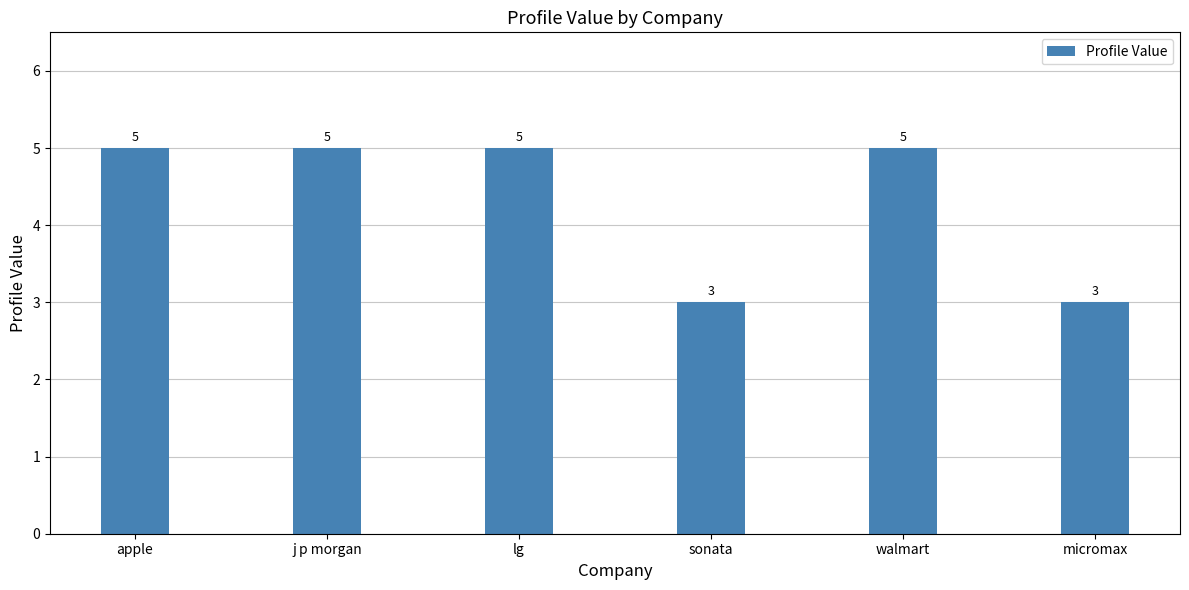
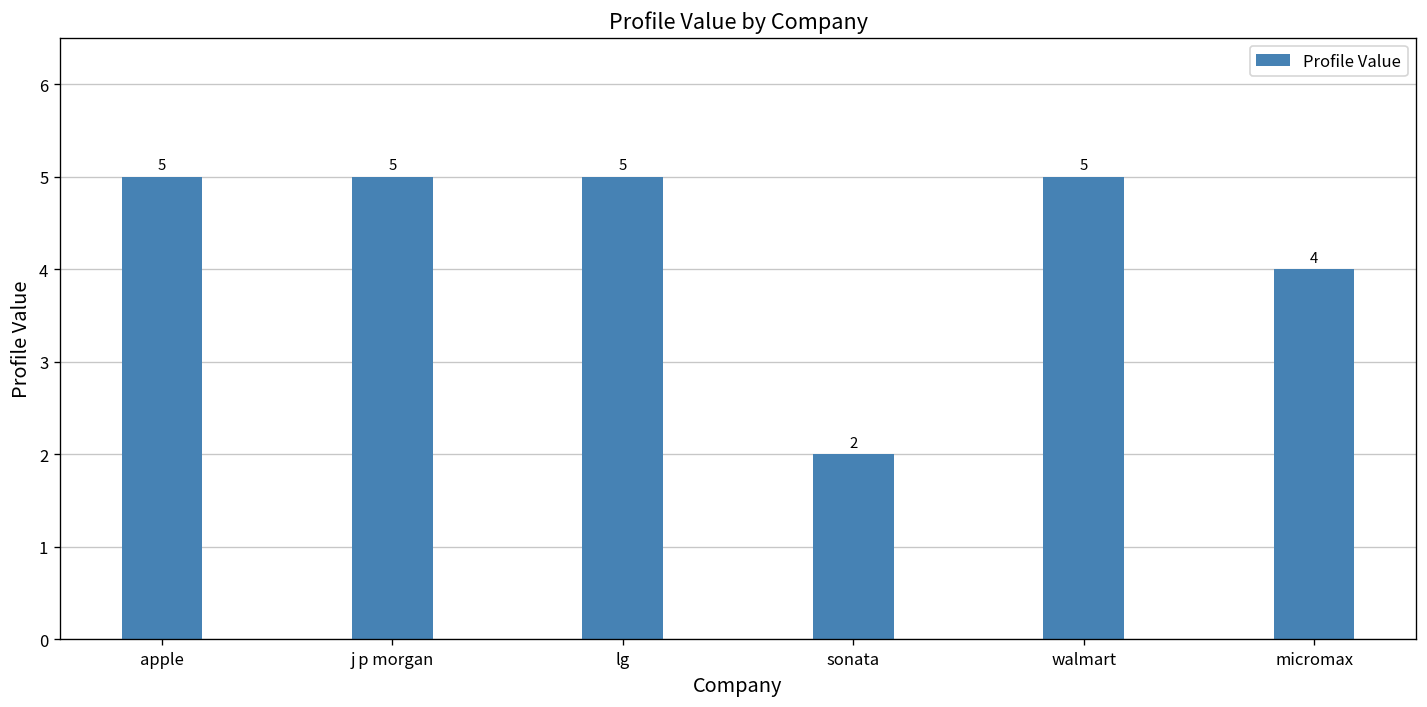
sonata: 3 -> 2
micromax: 3 -> 4
